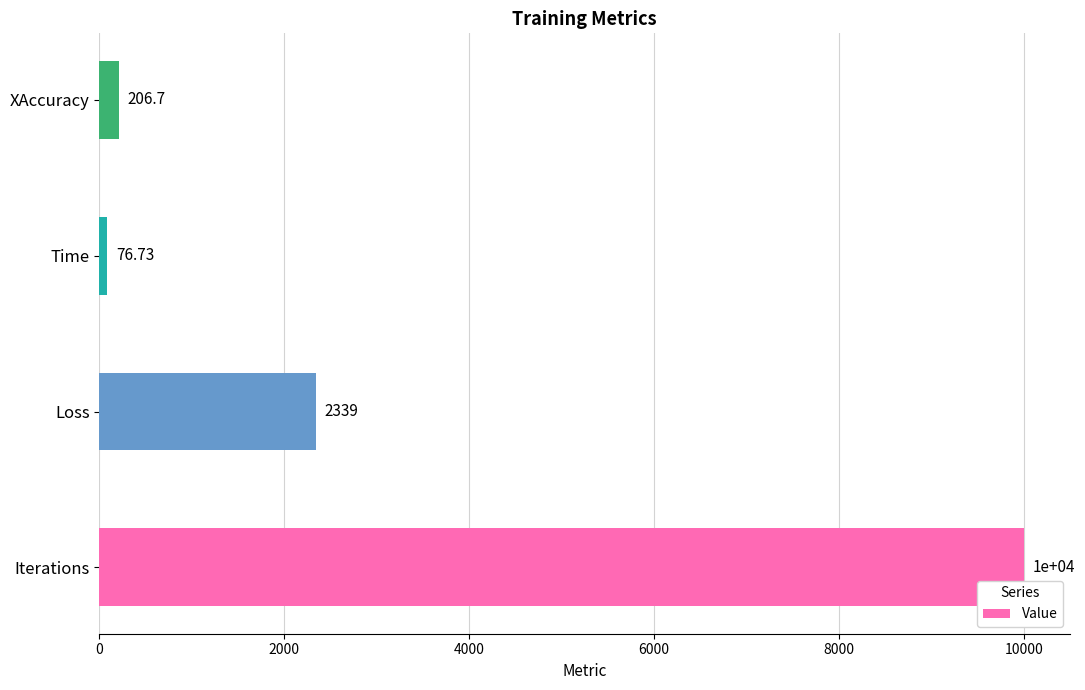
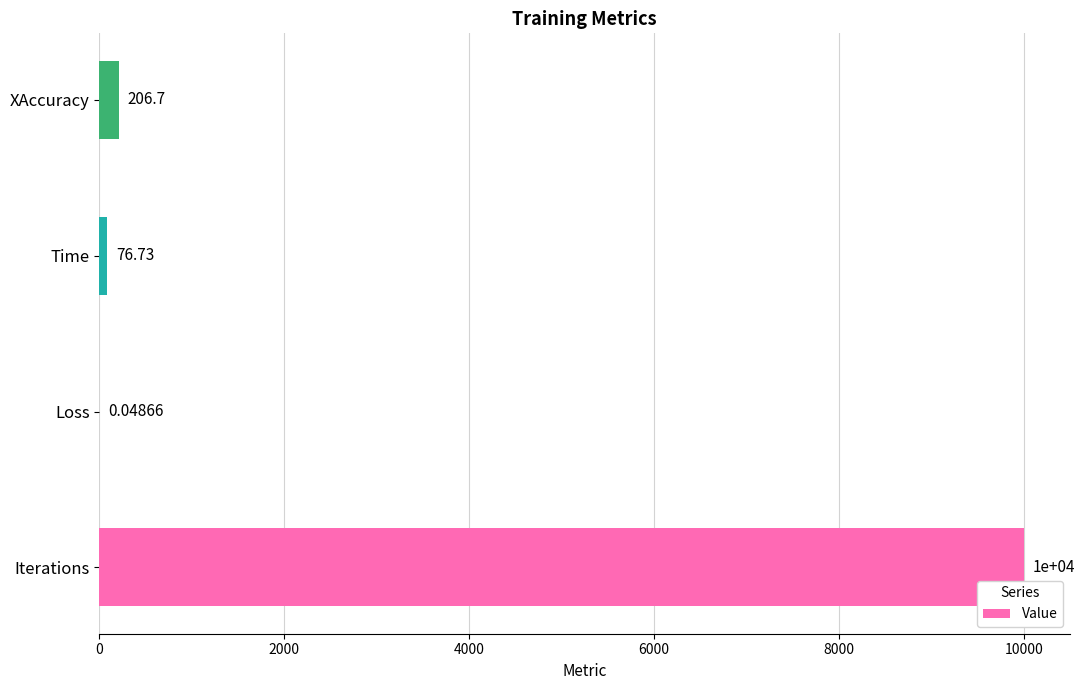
Loss: 2339 -> 0.04866
